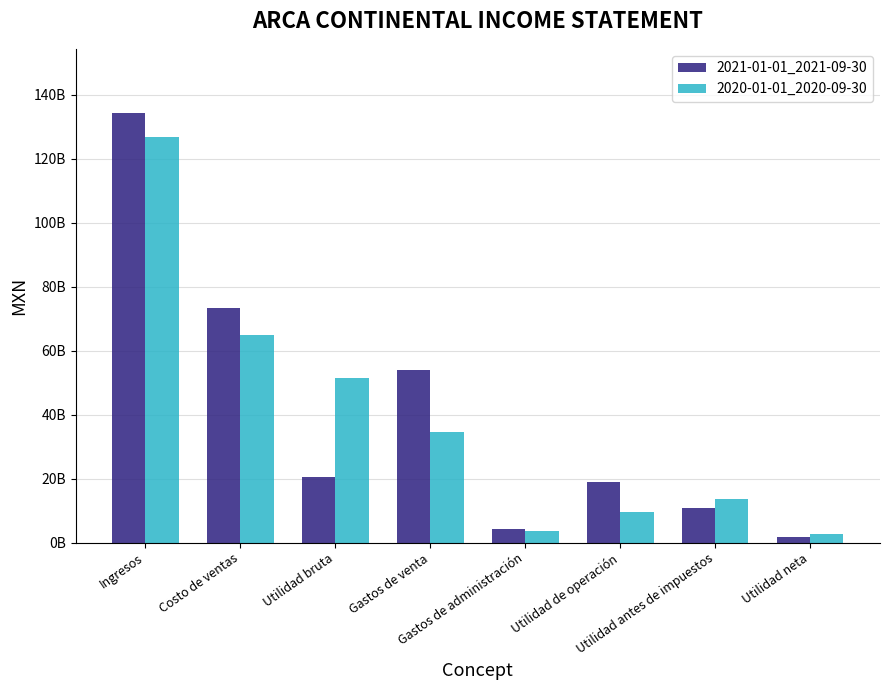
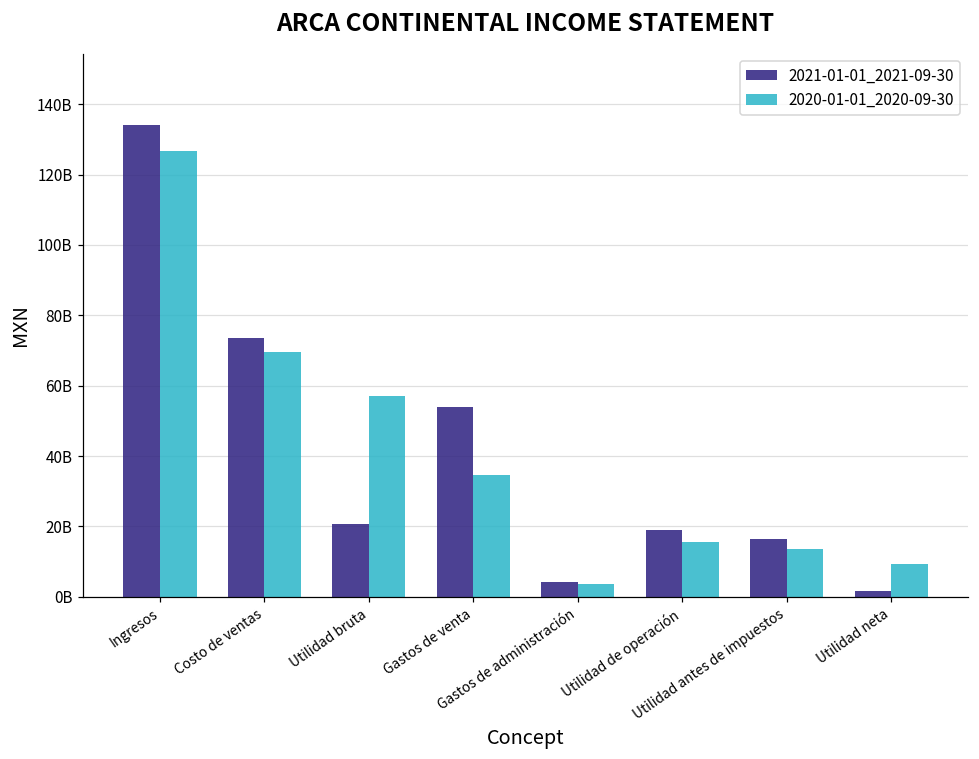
2020-01-01_2020-09-30, Costo de ventas: 65000000000 -> 70000000000
2020-01-01_2020-09-30, Utilidad bruta: 51000000000 -> 57000000000
2020-01-01_2020-09-30, Utilidad de operación: 9000000000 -> 15000000000
2021-01-01_2021-09-30, Utilidad antes de impuestos: 11000000000 -> 17000000000
2020-01-01_2020-09-30, Utilidad neta: 3000000000 -> 9000000000
